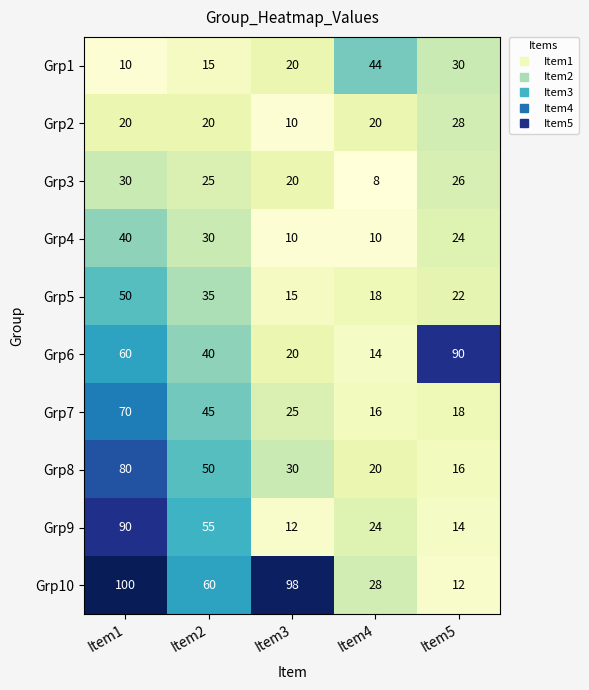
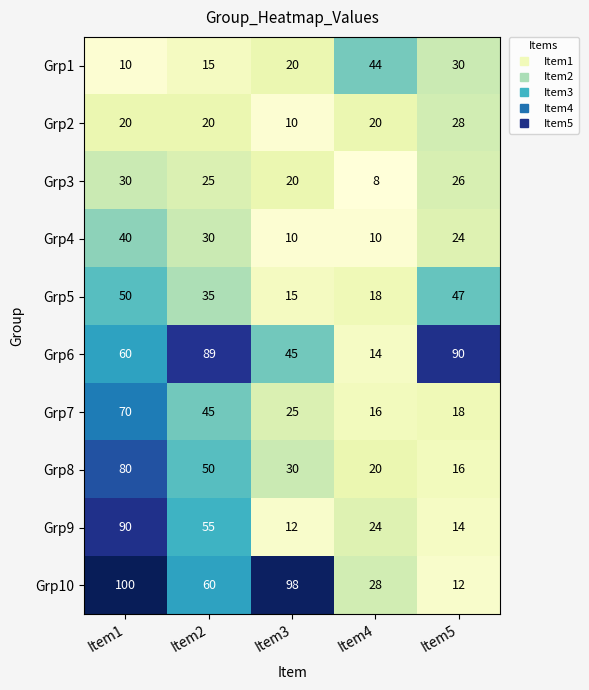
Grp5, Item5: 22 -> 47
Grp6, Item2: 40 -> 89
Grp6, Item3: 20 -> 45
